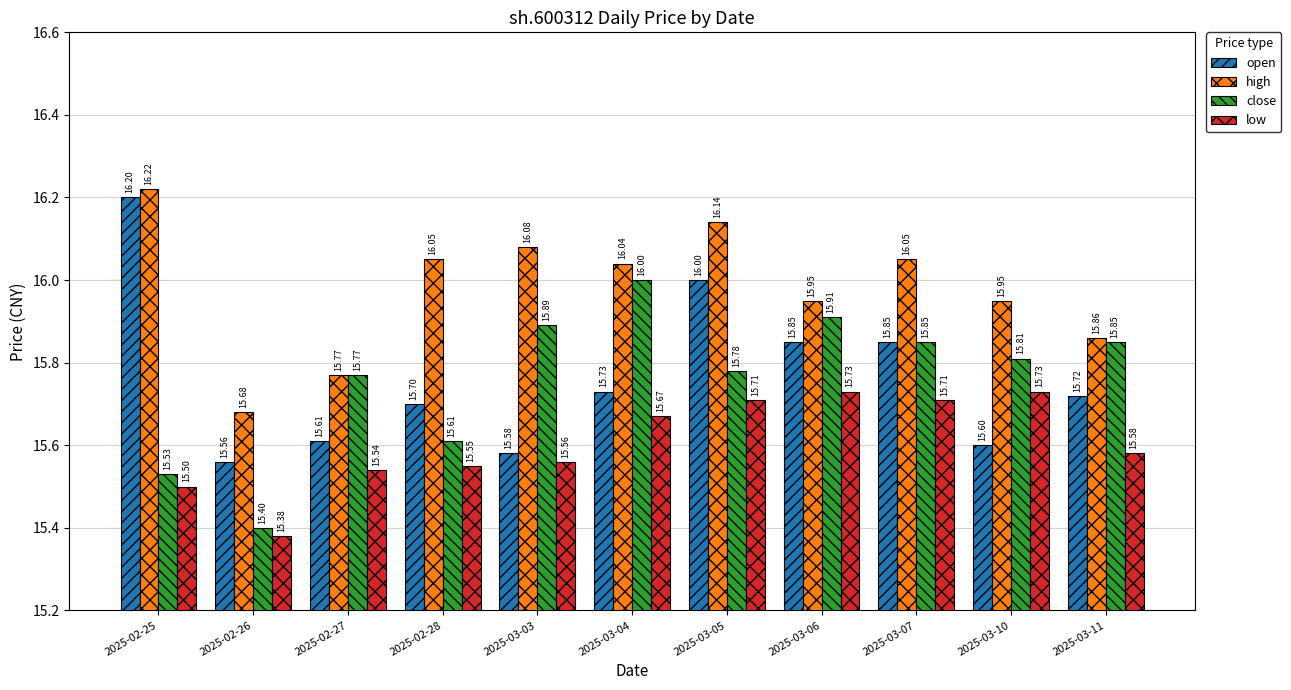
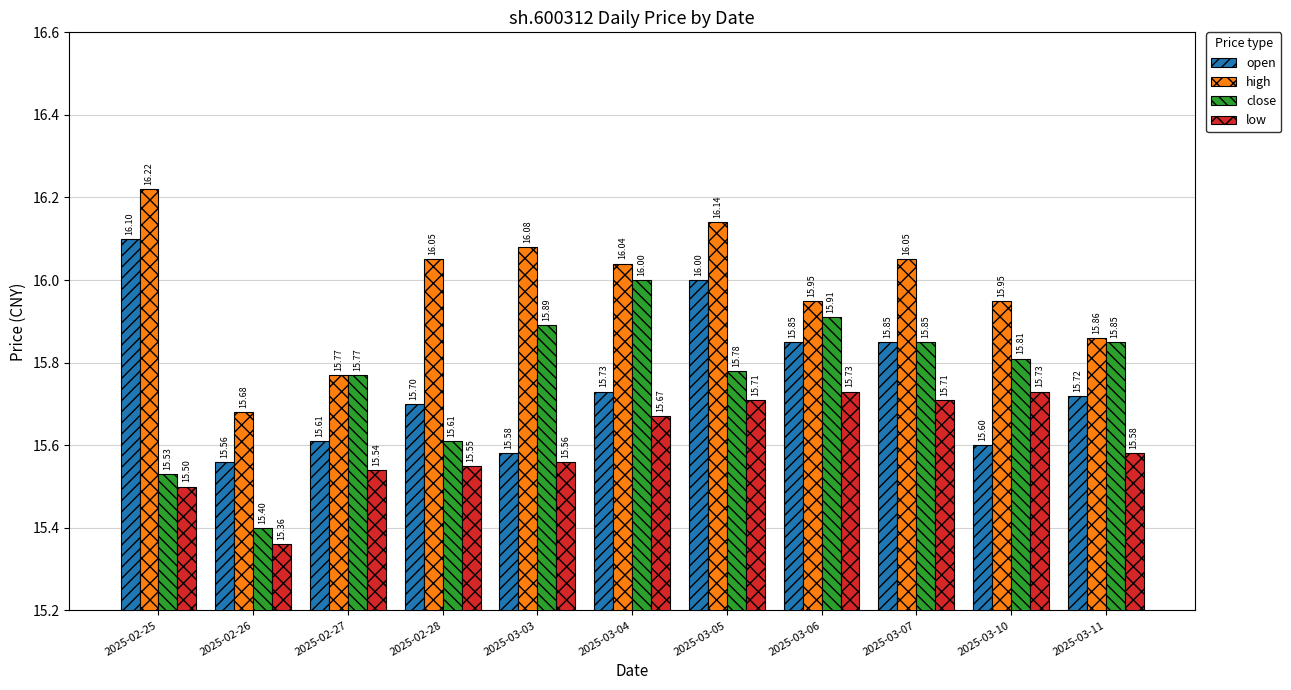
open, 2025-02-25: 16.20 -> 16.10
low, 2025-02-26: 15.38 -> 15.36
